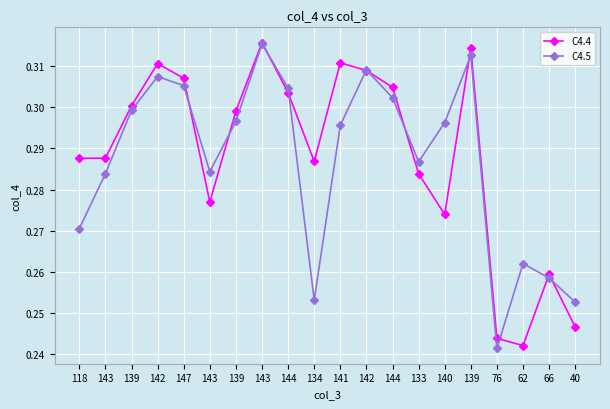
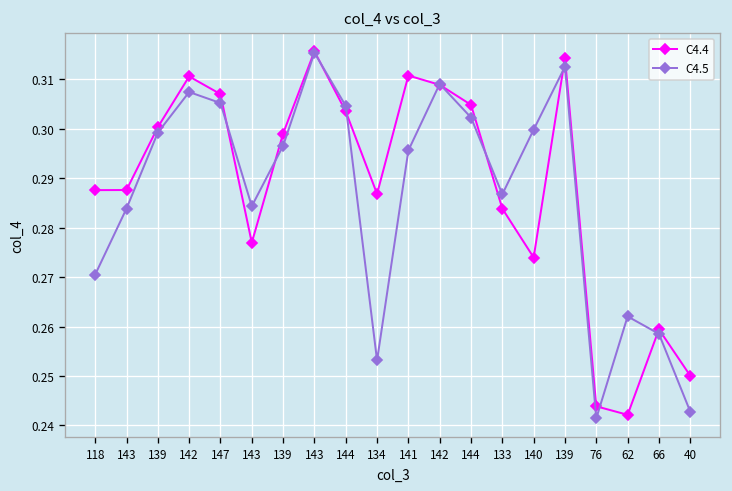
C4.5, 140: 0.296 -> 0.300
C4.4, 40: 0.247 -> 0.250
C4.5, 40: 0.253 -> 0.243
